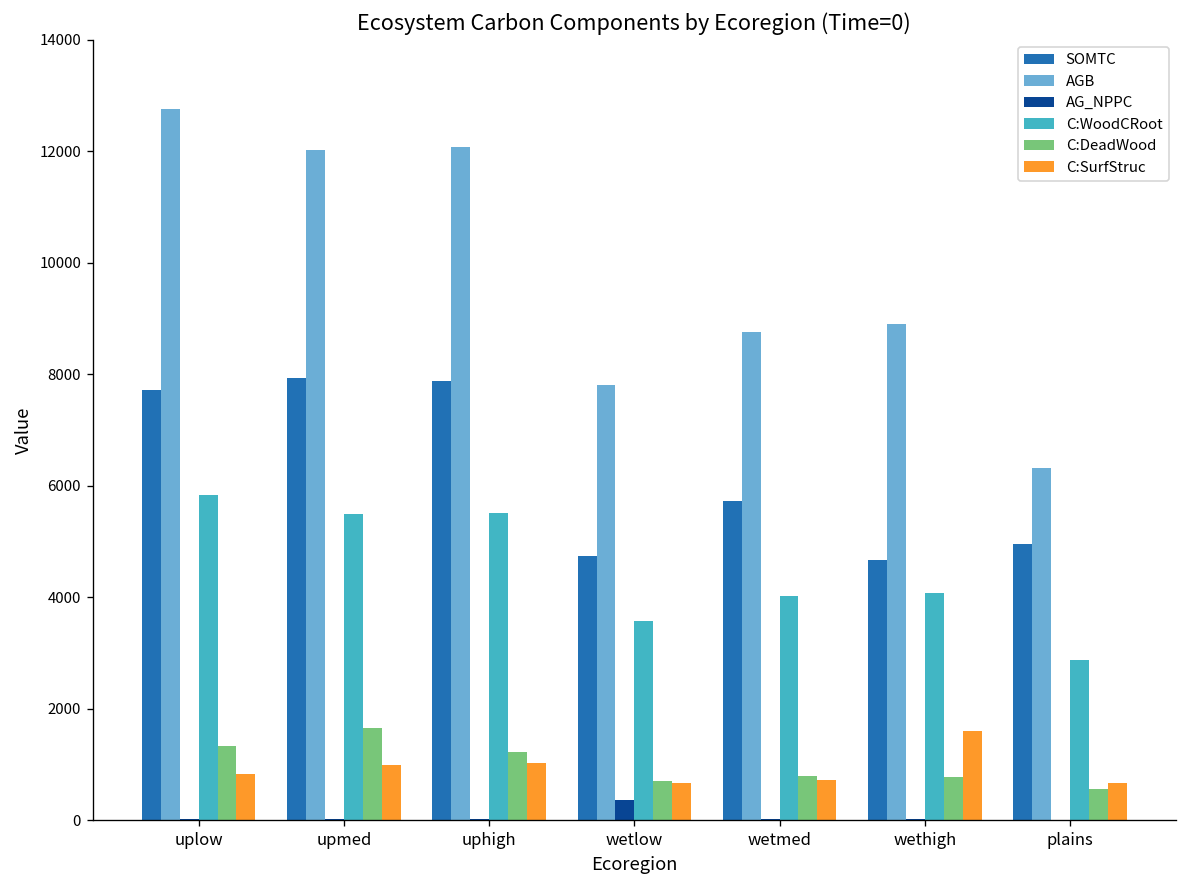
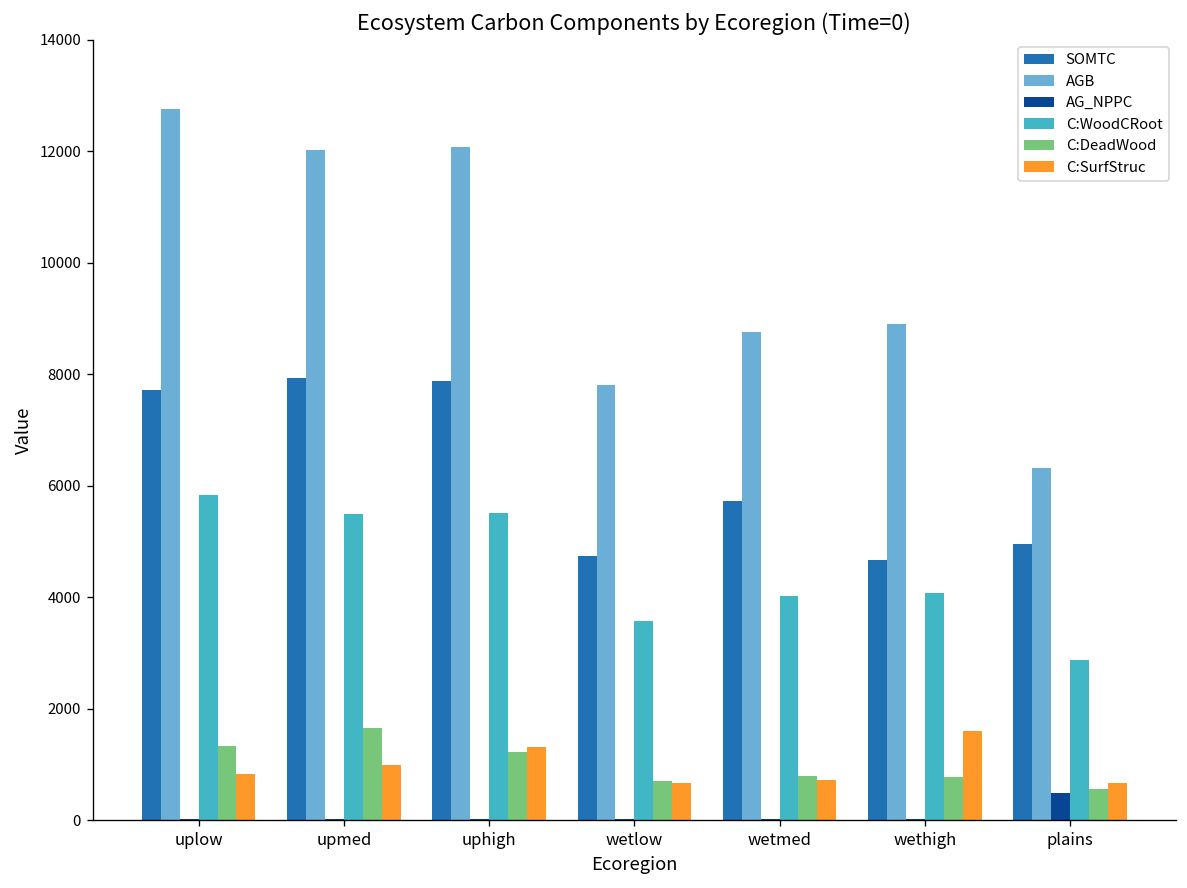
C:SurfStruc, uphigh: 1000 -> 1300
AG_NPPC, wetlow: 400 -> 0
AG_NPPC, plains: 0 -> 500
